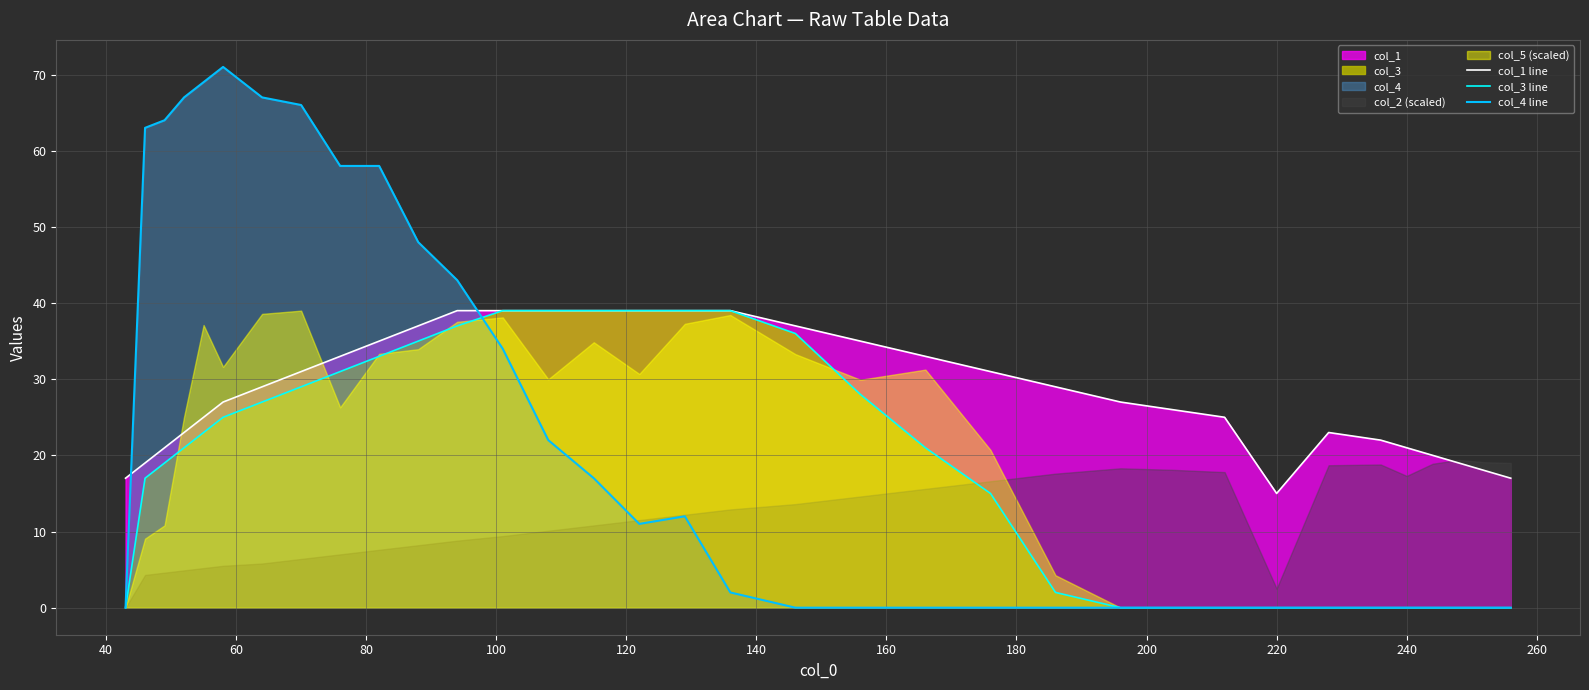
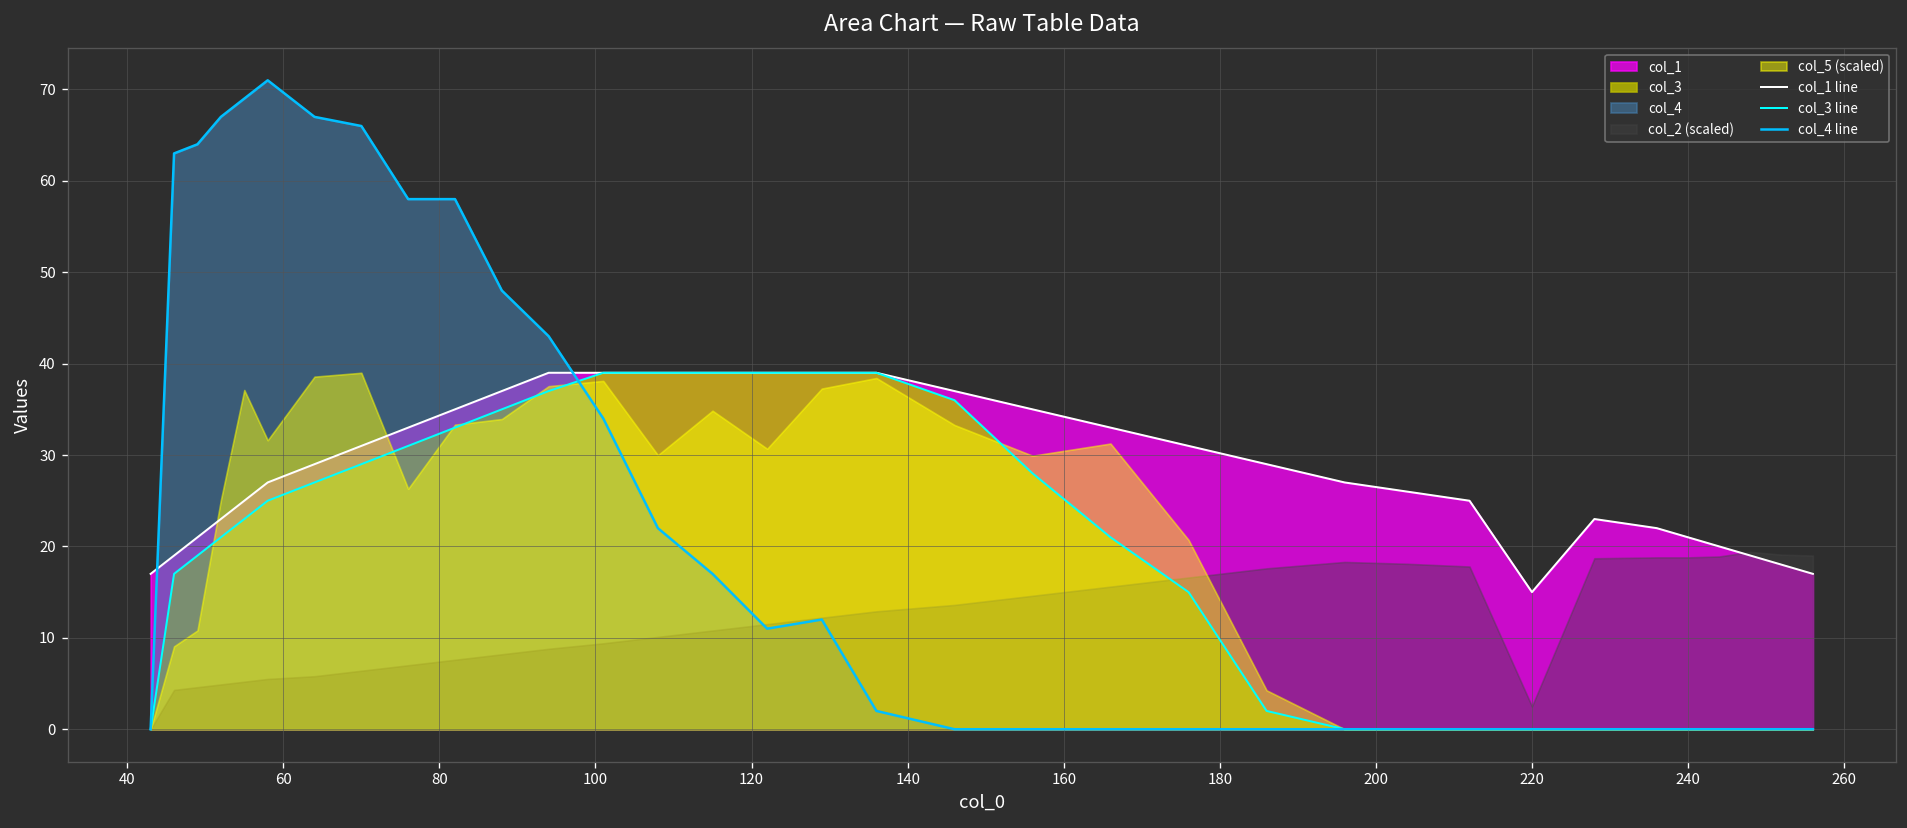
col_2 (scaled), 240: 17 -> 19
